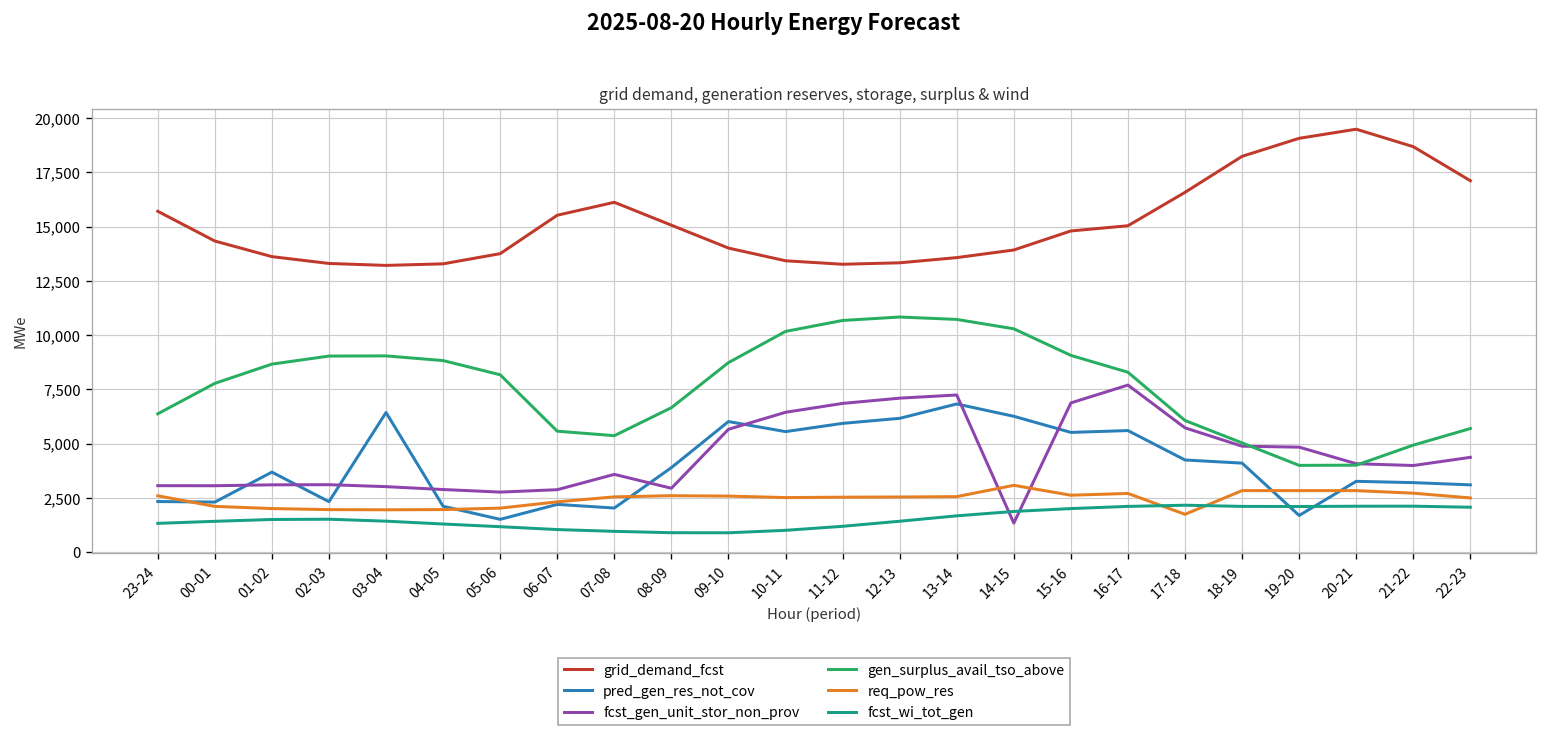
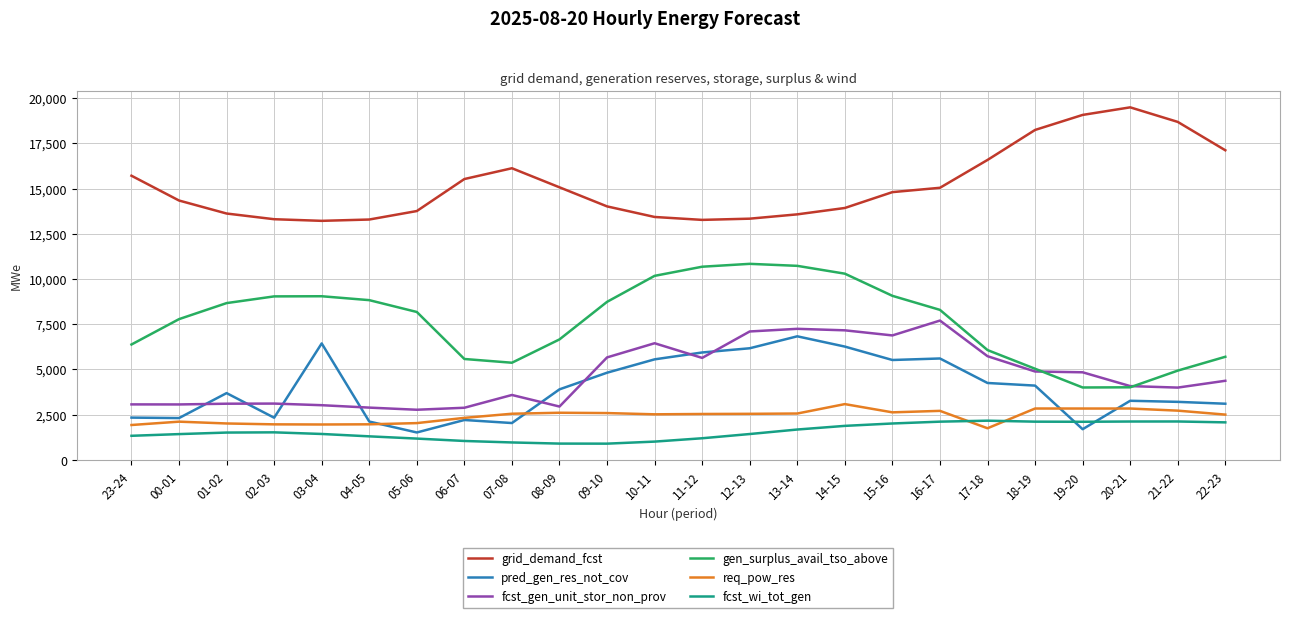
req_pow_res, 23-24: 2,600 -> 1,900
pred_gen_res_not_cov, 09-10: 6,000 -> 4,800
fcst_gen_unit_stor_non_prov, 11-12: 6,900 -> 5,600
fcst_gen_unit_stor_non_prov, 14-15: 1,300 -> 7,200
